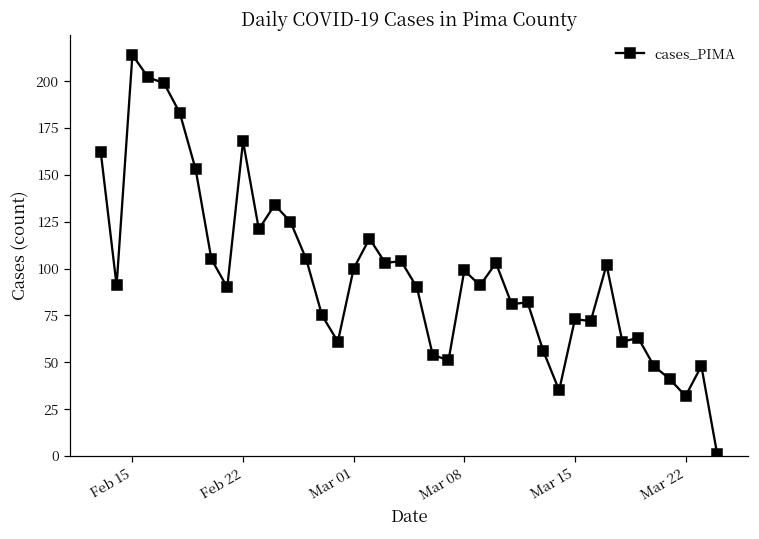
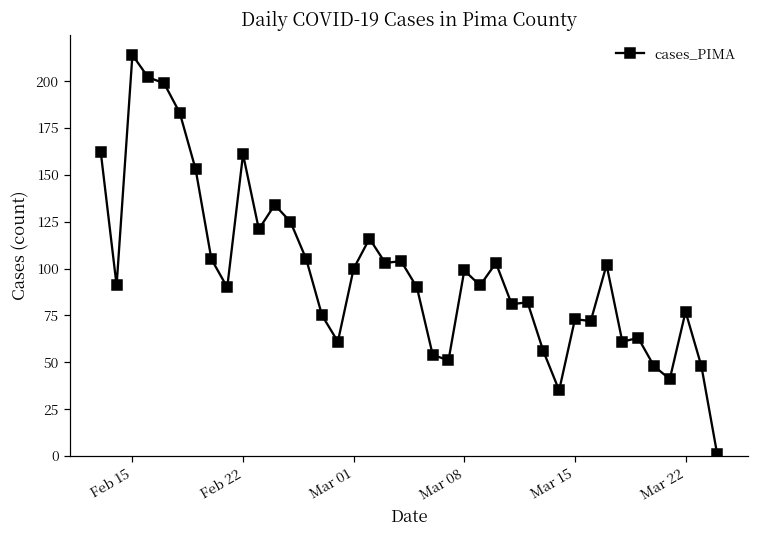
Feb 22: 168 -> 161
Mar 22: 32 -> 77
